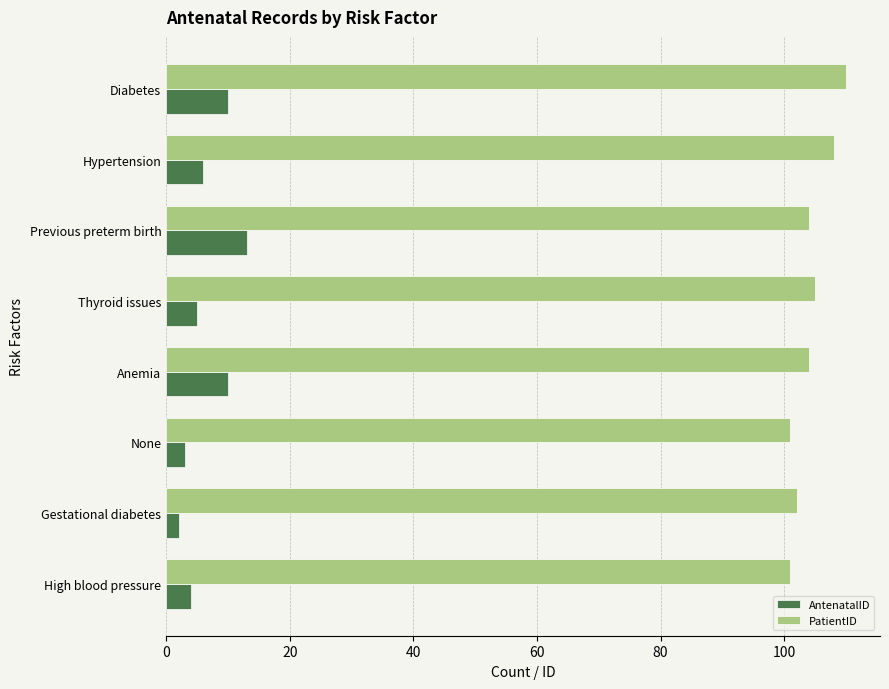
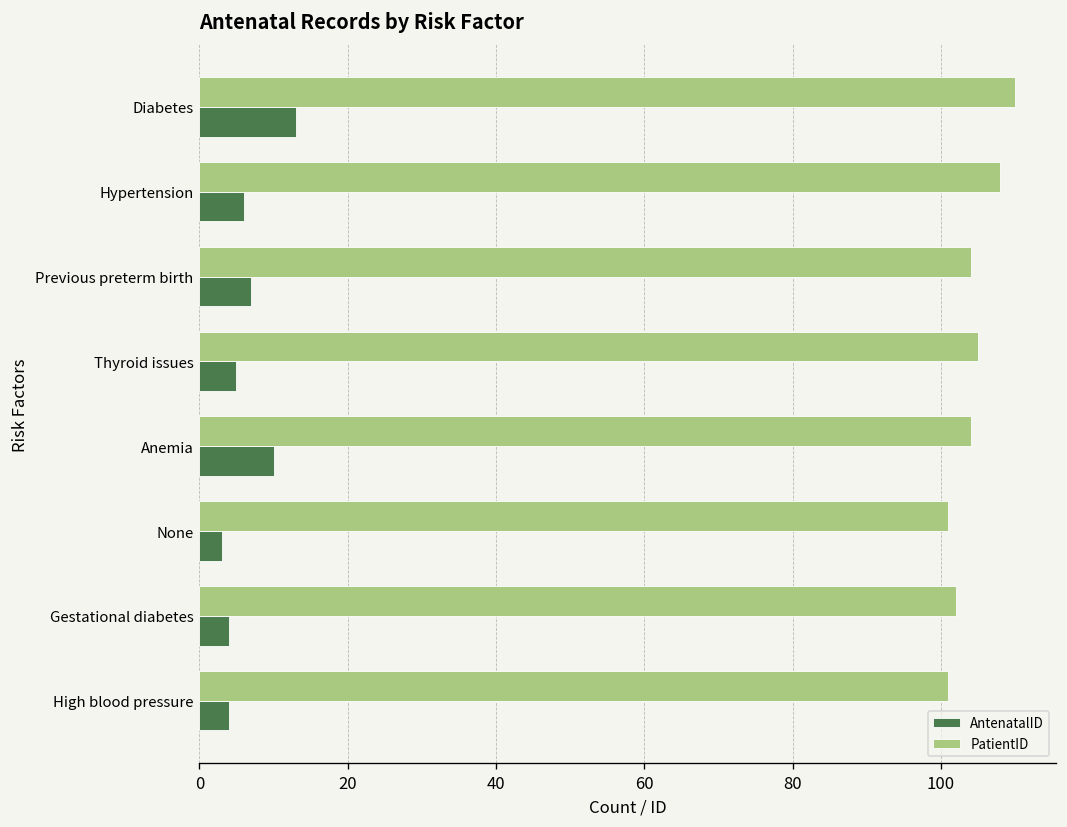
AntenatalID, Diabetes: 10 -> 13
AntenatalID, Previous preterm birth: 13 -> 7
AntenatalID, Gestational diabetes: 2 -> 4
